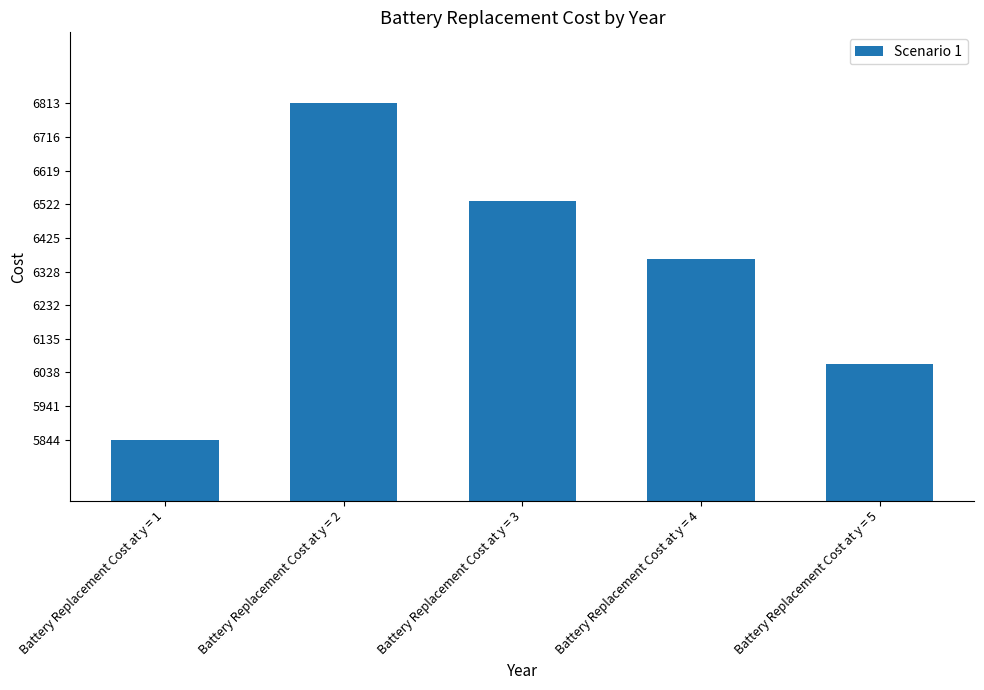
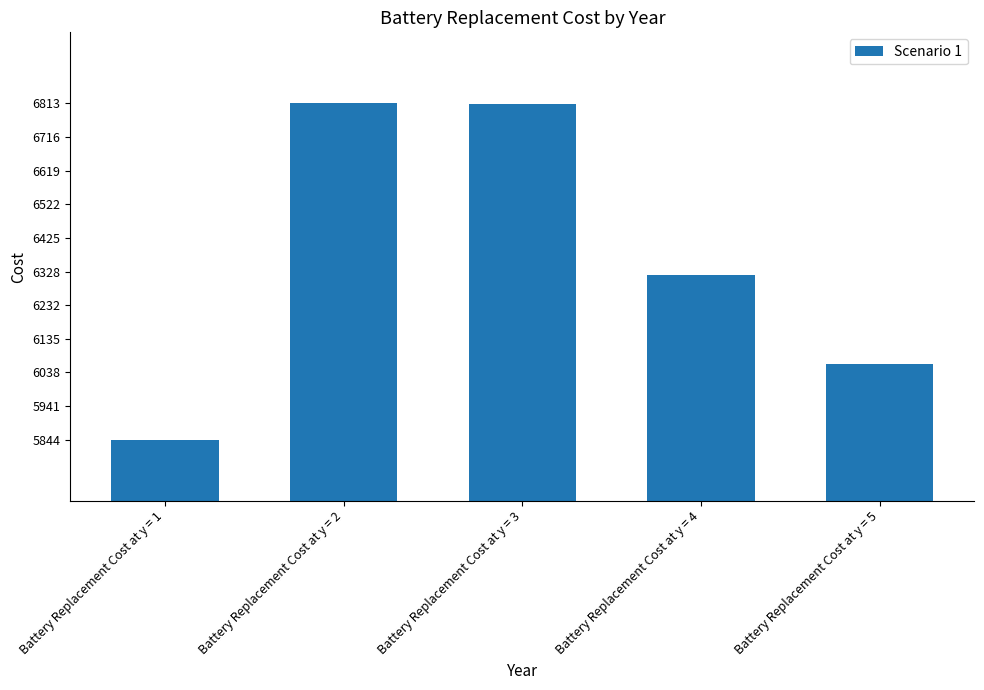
Battery Replacement Cost at y = 3: 6530 -> 6810
Battery Replacement Cost at y = 4: 6370 -> 6320
